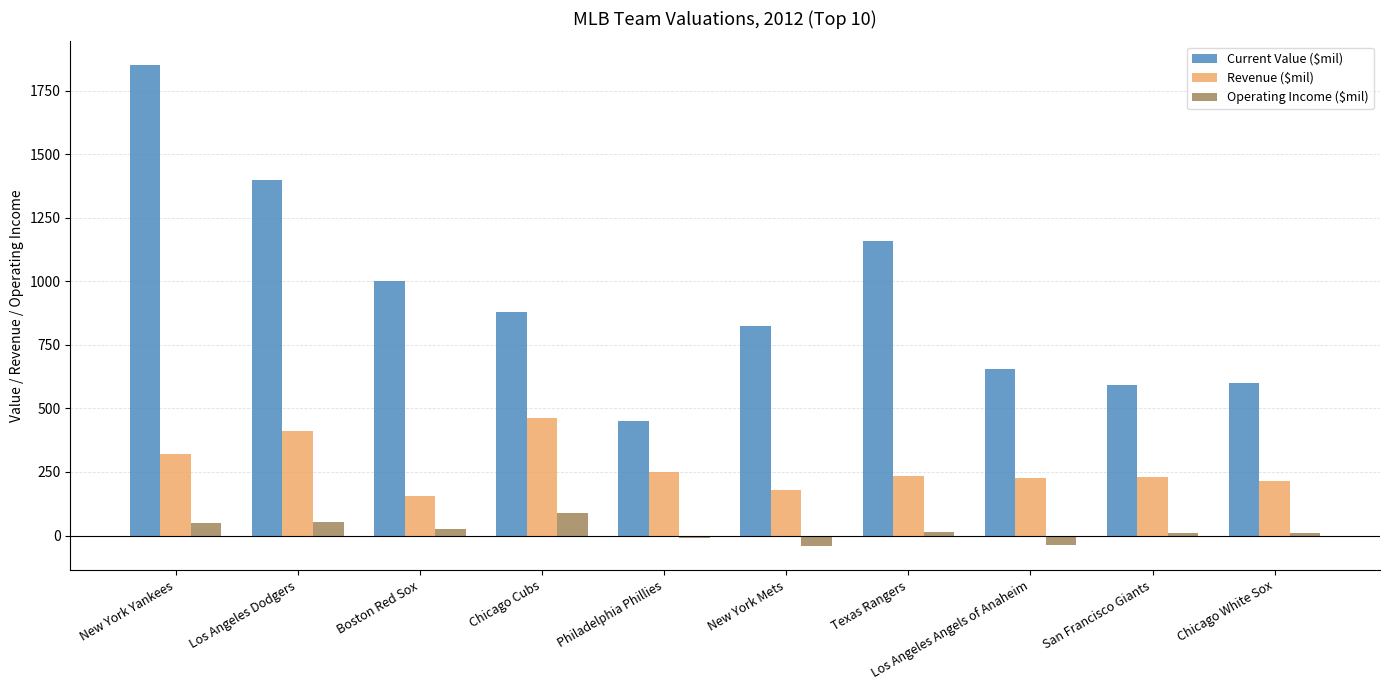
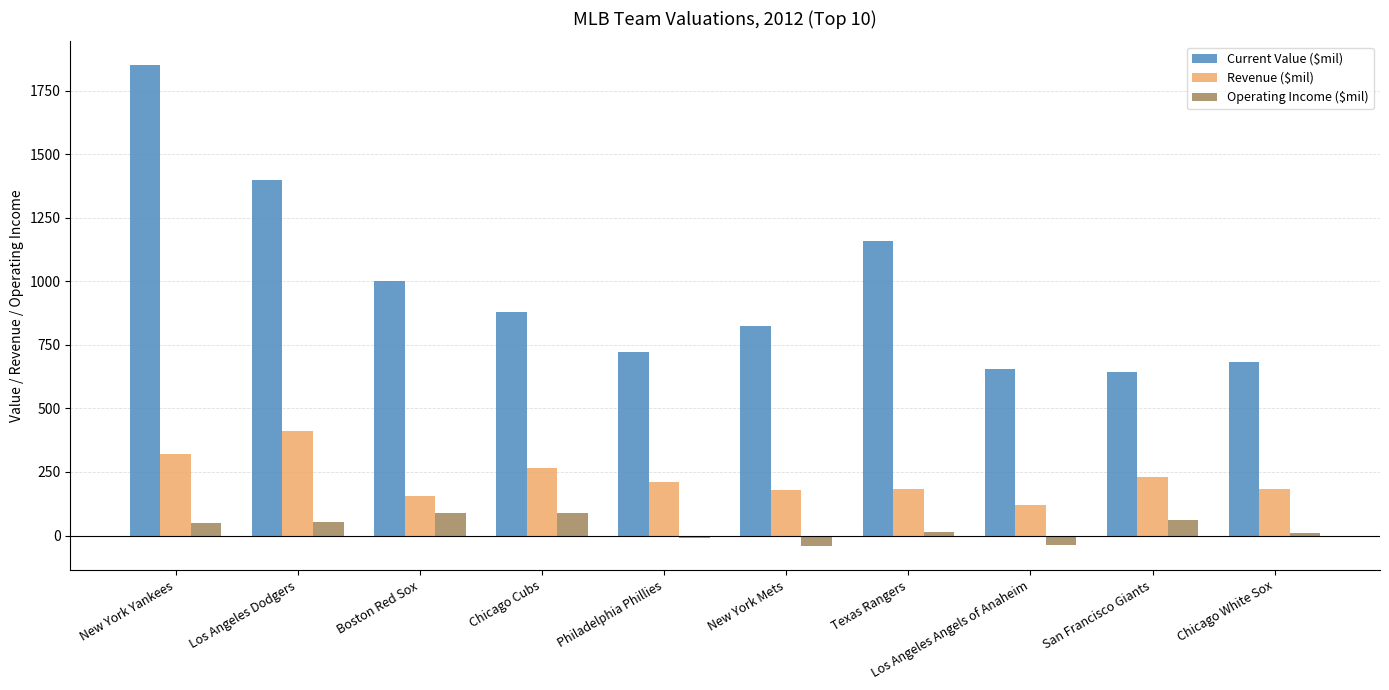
Operating Income ($mil), Boston Red Sox: 30 -> 90
Revenue ($mil), Chicago Cubs: 460 -> 270
Current Value ($mil), Philadelphia Phillies: 450 -> 720
Revenue ($mil), Philadelphia Phillies: 250 -> 210
Revenue ($mil), Texas Rangers: 230 -> 180
Revenue ($mil), Los Angeles Angels of Anaheim: 230 -> 120
Current Value ($mil), San Francisco Giants: 590 -> 640
Operating Income ($mil), San Francisco Giants: 10 -> 60
Current Value ($mil), Chicago White Sox: 600 -> 680
Revenue ($mil), Chicago White Sox: 210 -> 180
